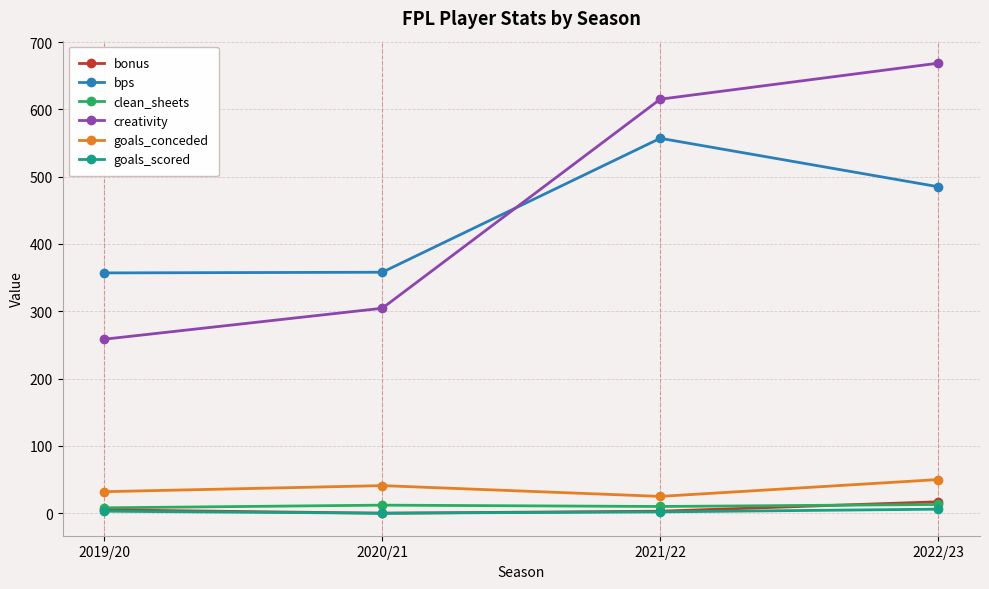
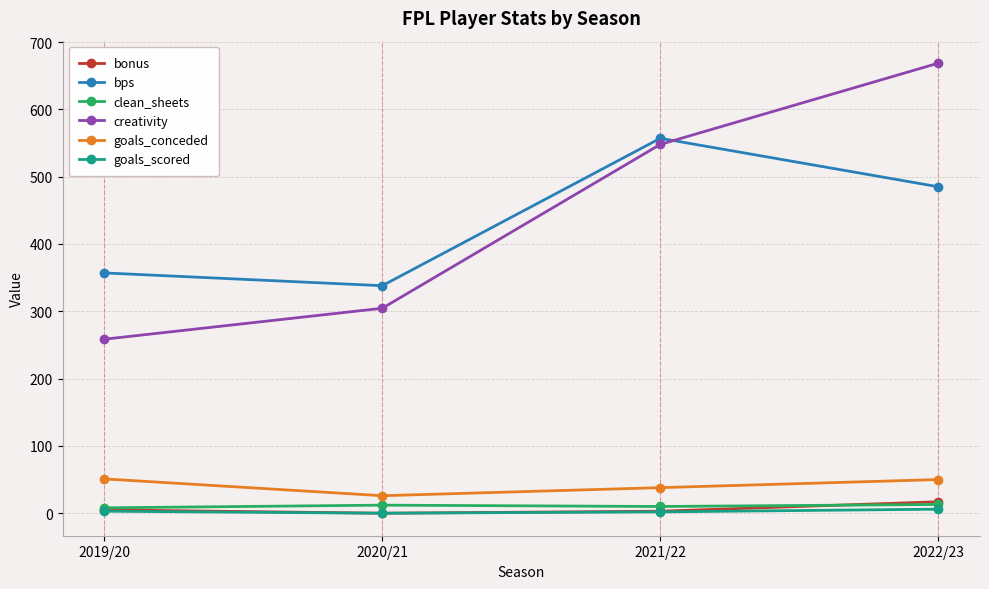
goals_conceded, 2019/20: 30 -> 50
bps, 2020/21: 360 -> 340
goals_conceded, 2020/21: 40 -> 30
creativity, 2021/22: 620 -> 550
goals_conceded, 2021/22: 30 -> 40
